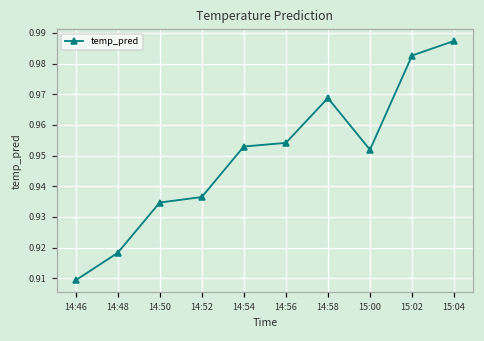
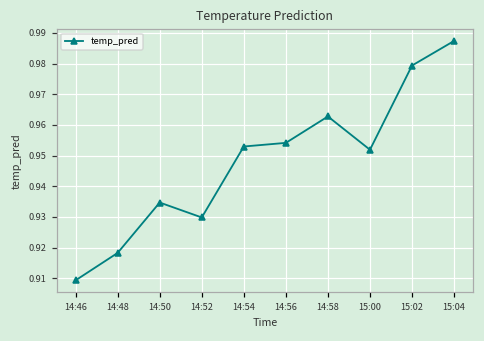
14:52: 0.936 -> 0.930
14:58: 0.969 -> 0.963
15:02: 0.983 -> 0.979
